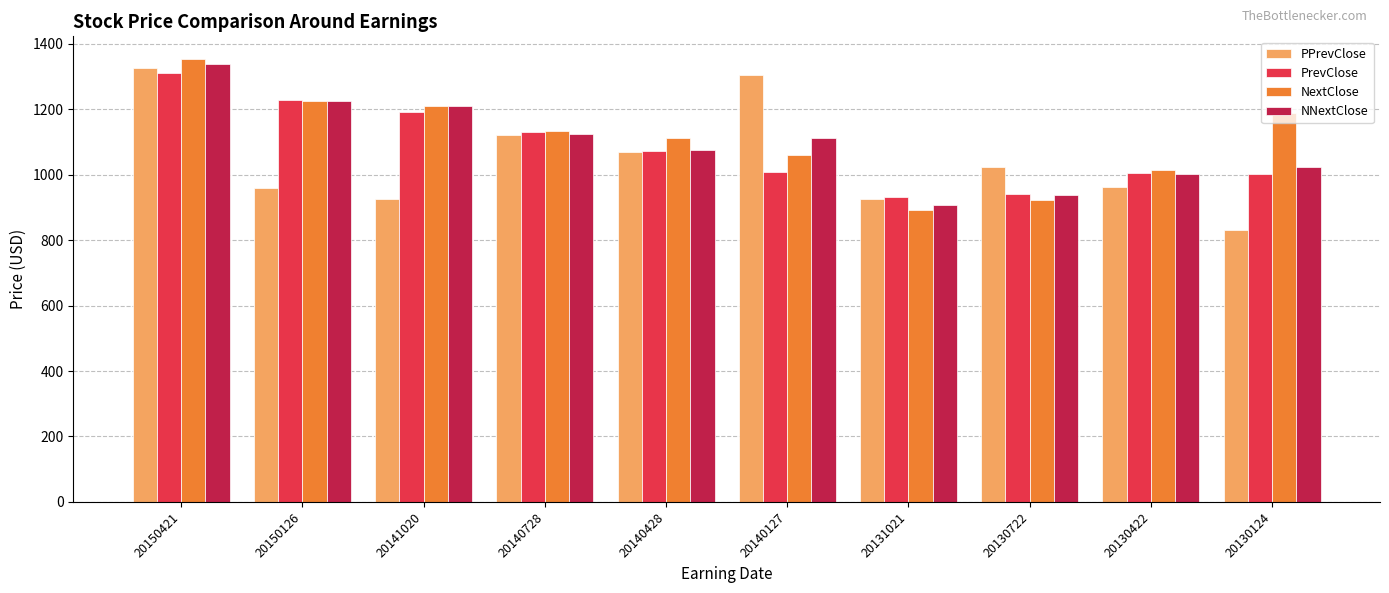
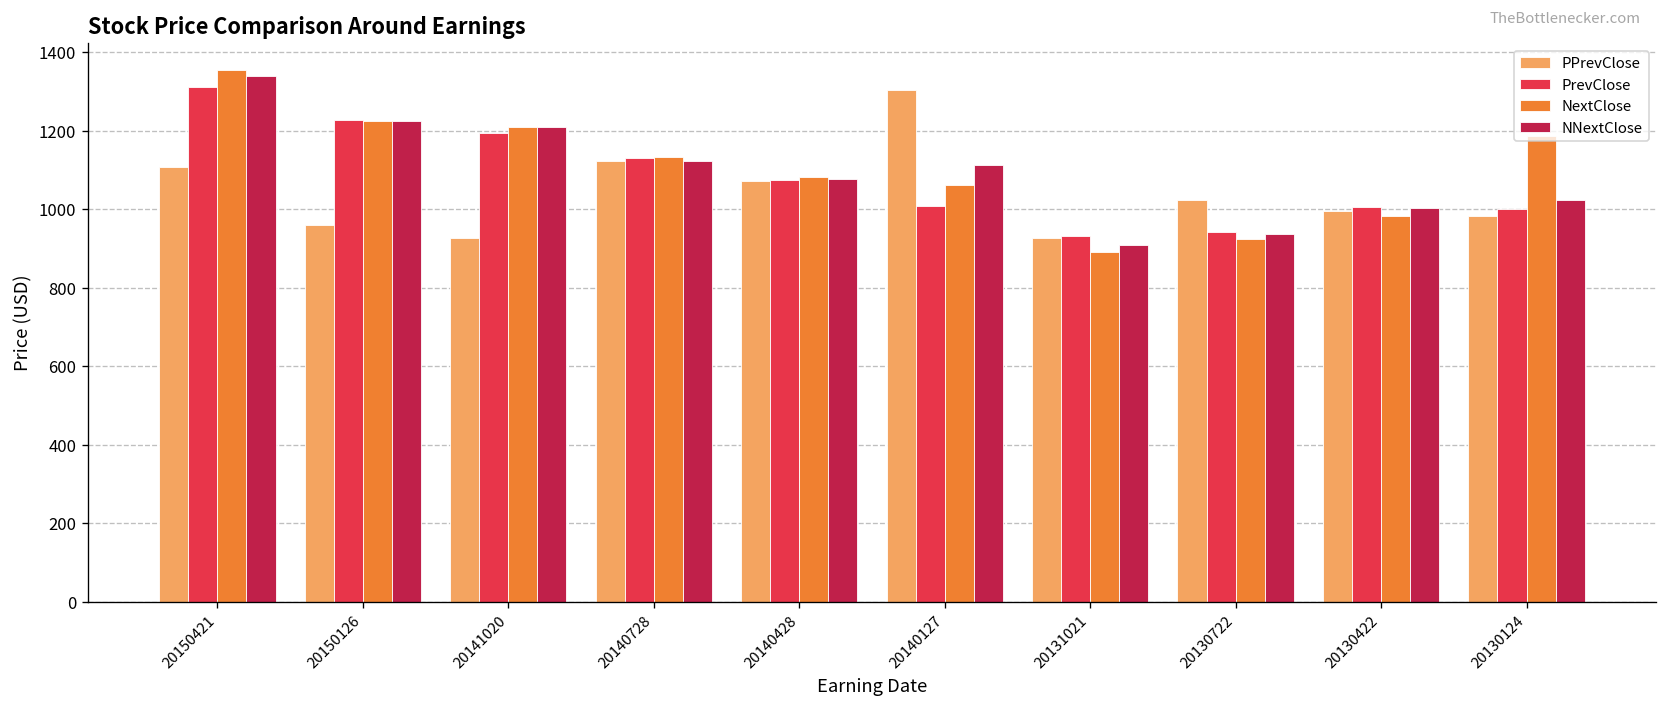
PPrevClose, 20150421: 1320 -> 1110
NextClose, 20140428: 1110 -> 1080
PPrevClose, 20130422: 960 -> 1000
NextClose, 20130422: 1020 -> 980
PPrevClose, 20130124: 830 -> 980
